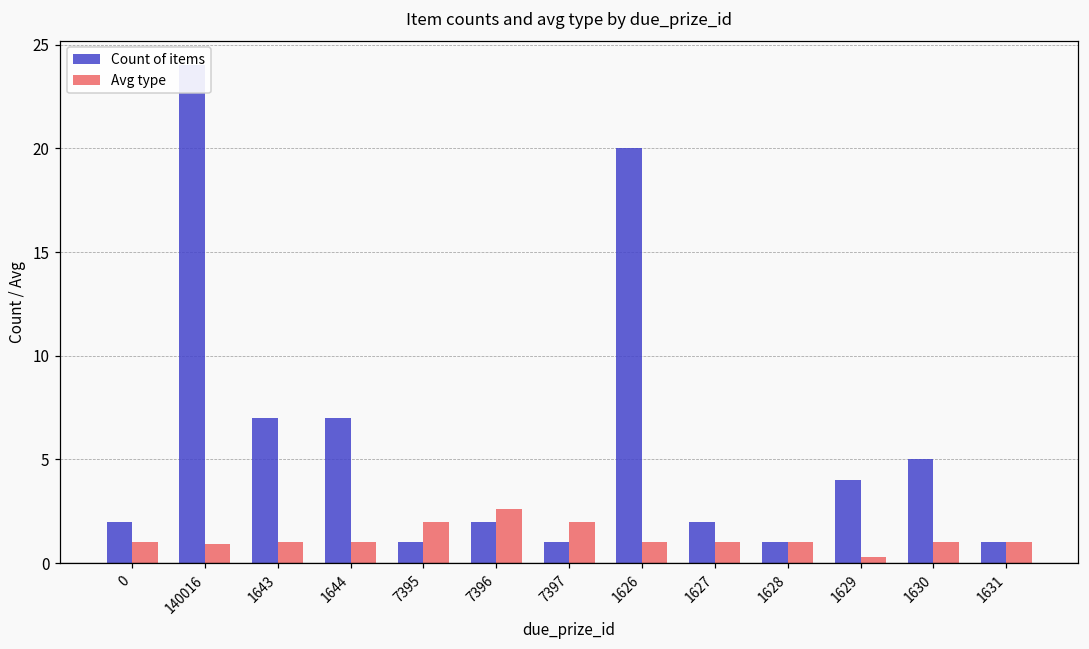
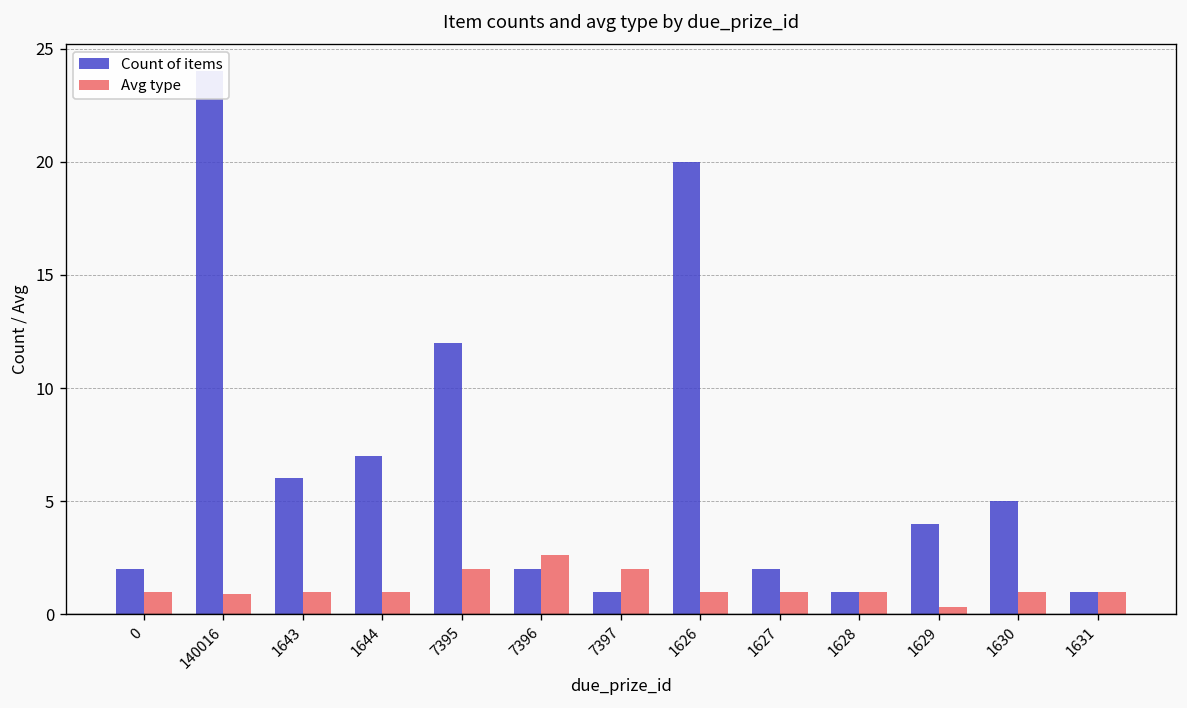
Count of items, 1643: 7 -> 6
Count of items, 7395: 1 -> 12
